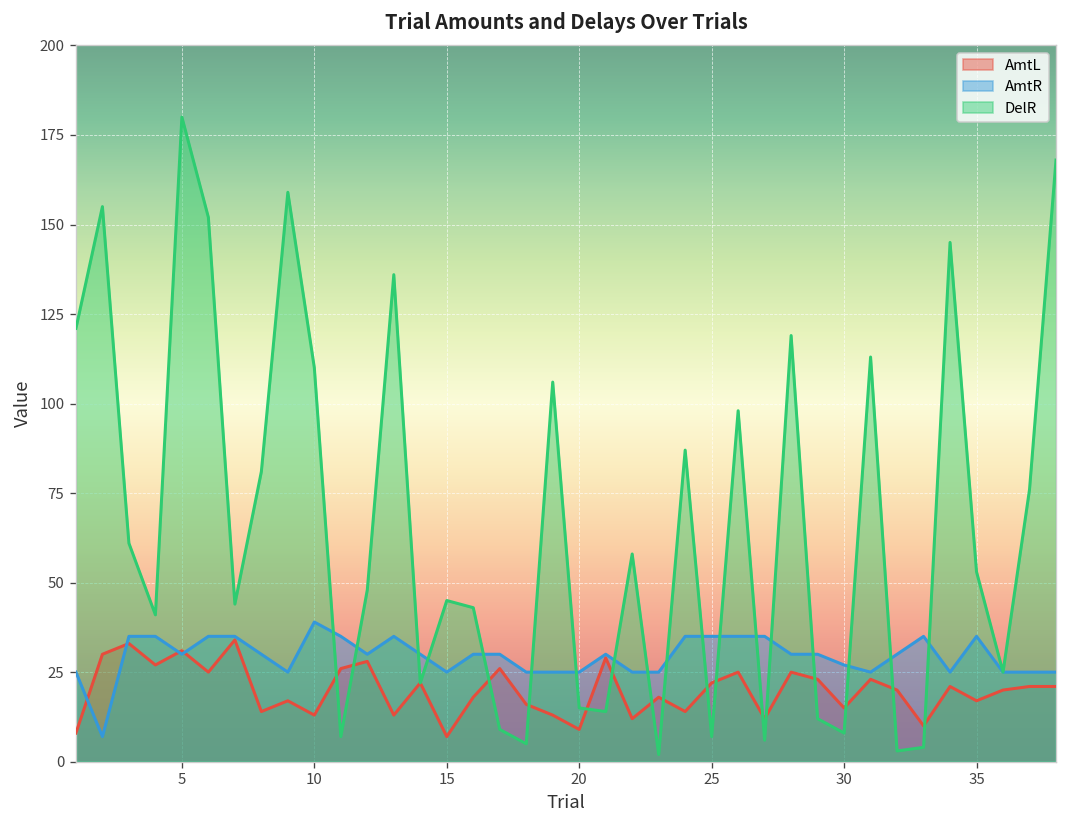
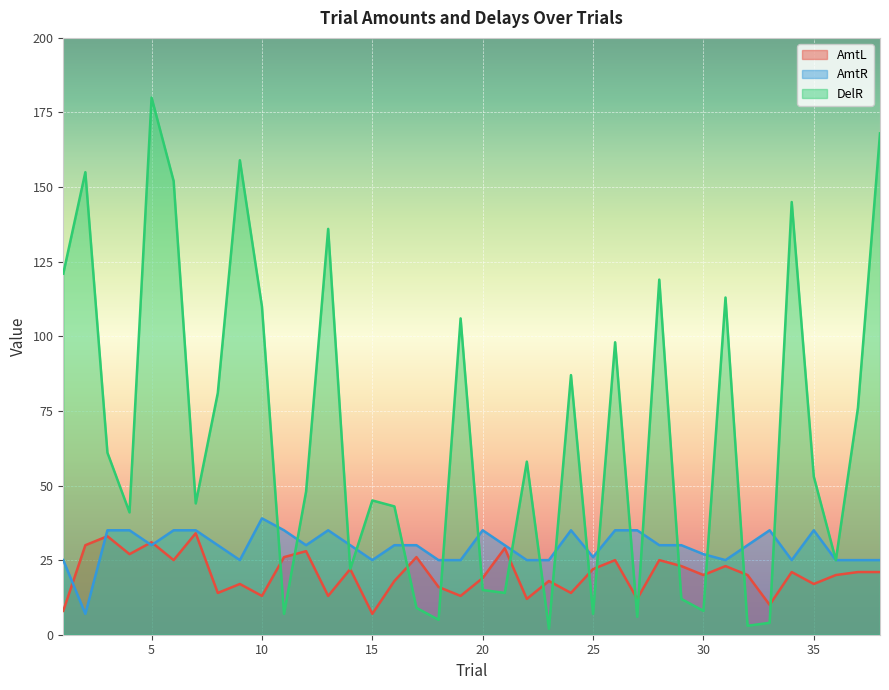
AmtL, 20: 9 -> 19
AmtR, 20: 25 -> 35
AmtR, 25: 35 -> 26
AmtL, 30: 15 -> 20
